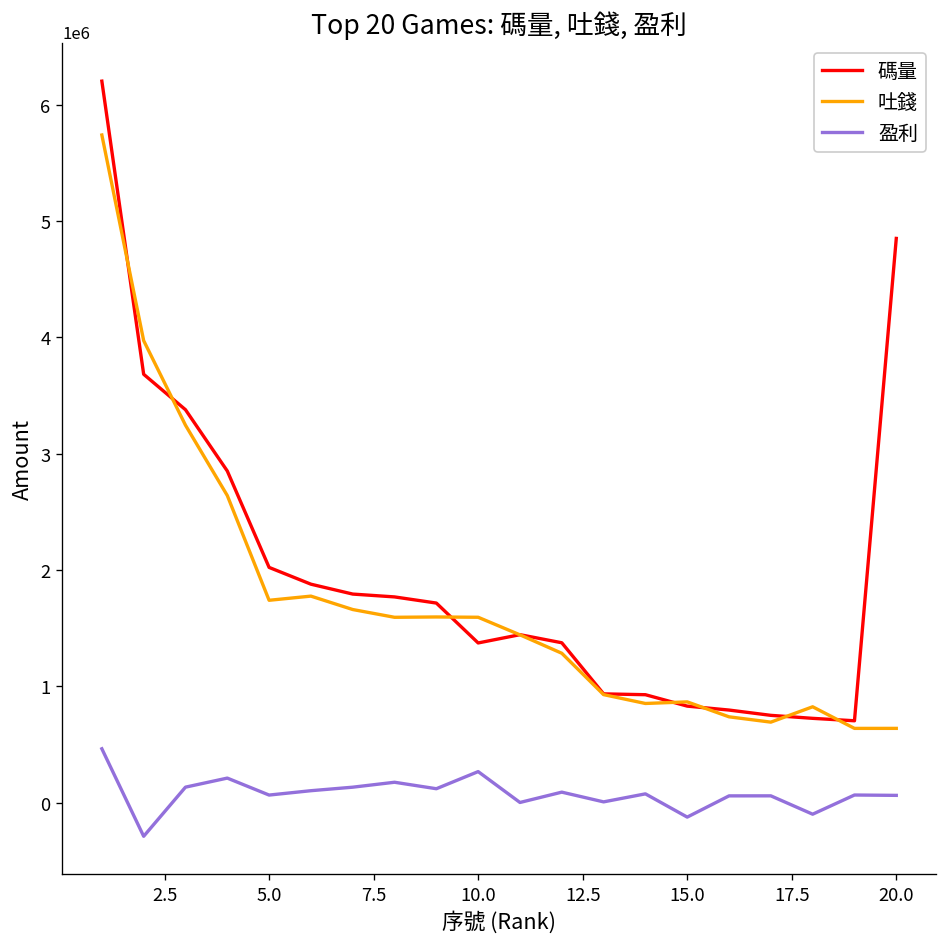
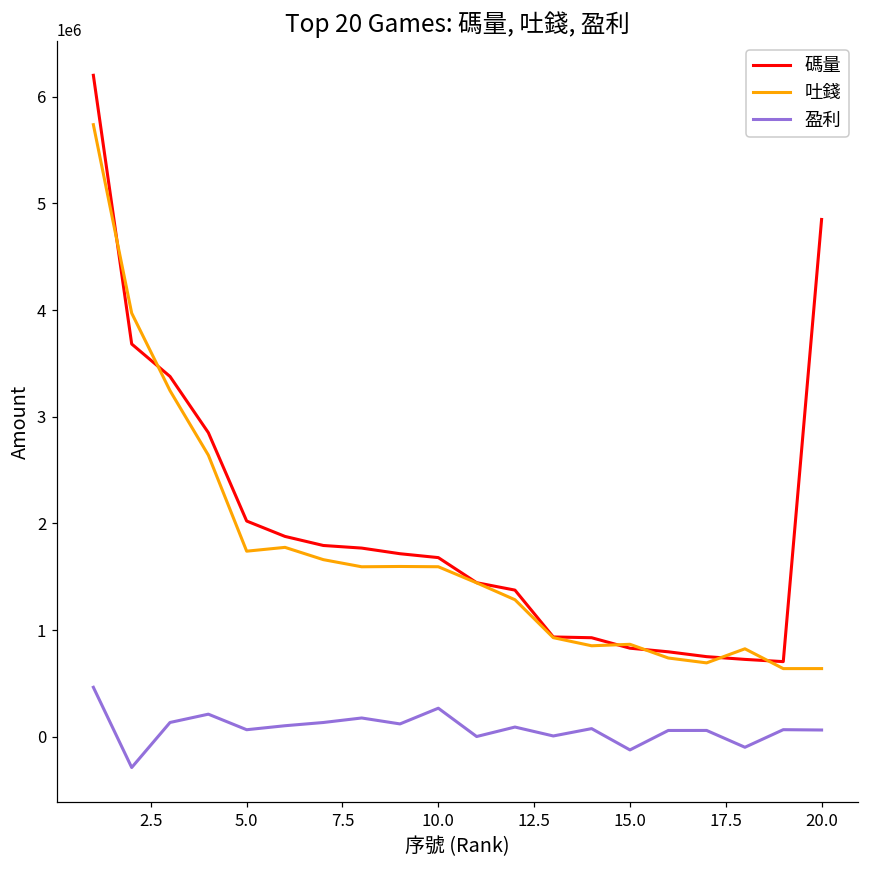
碼量, 10.0: 1400000 -> 1700000
